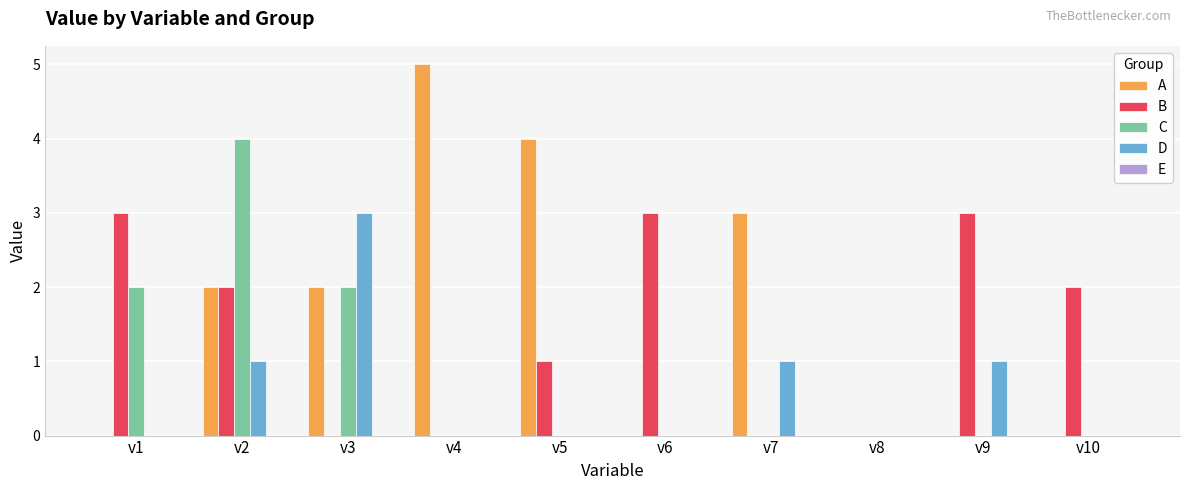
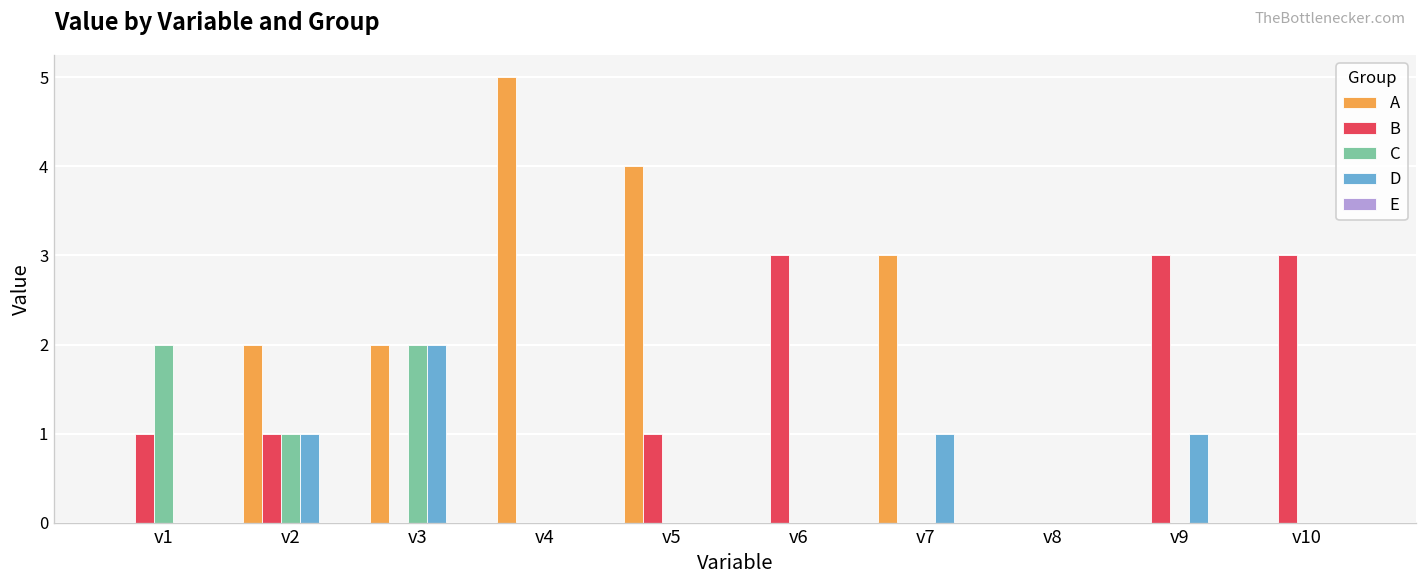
B, v1: 3 -> 1
B, v2: 2 -> 1
C, v2: 4 -> 1
D, v3: 3 -> 2
B, v10: 2 -> 3
